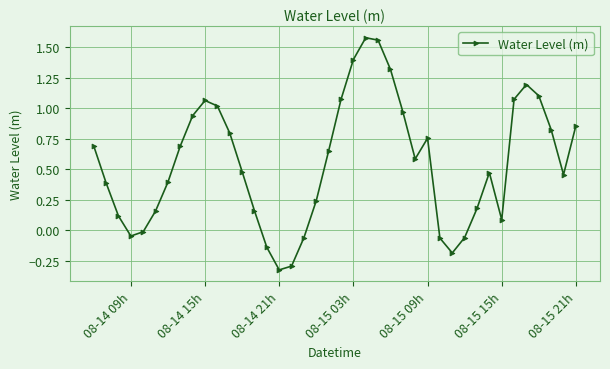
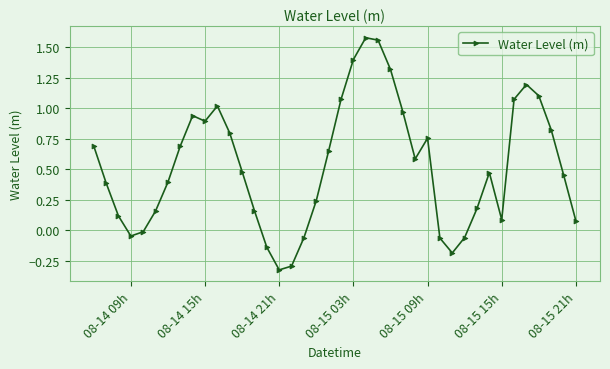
08-14 15h: 1.06 -> 0.89
08-15 21h: 0.86 -> 0.08
